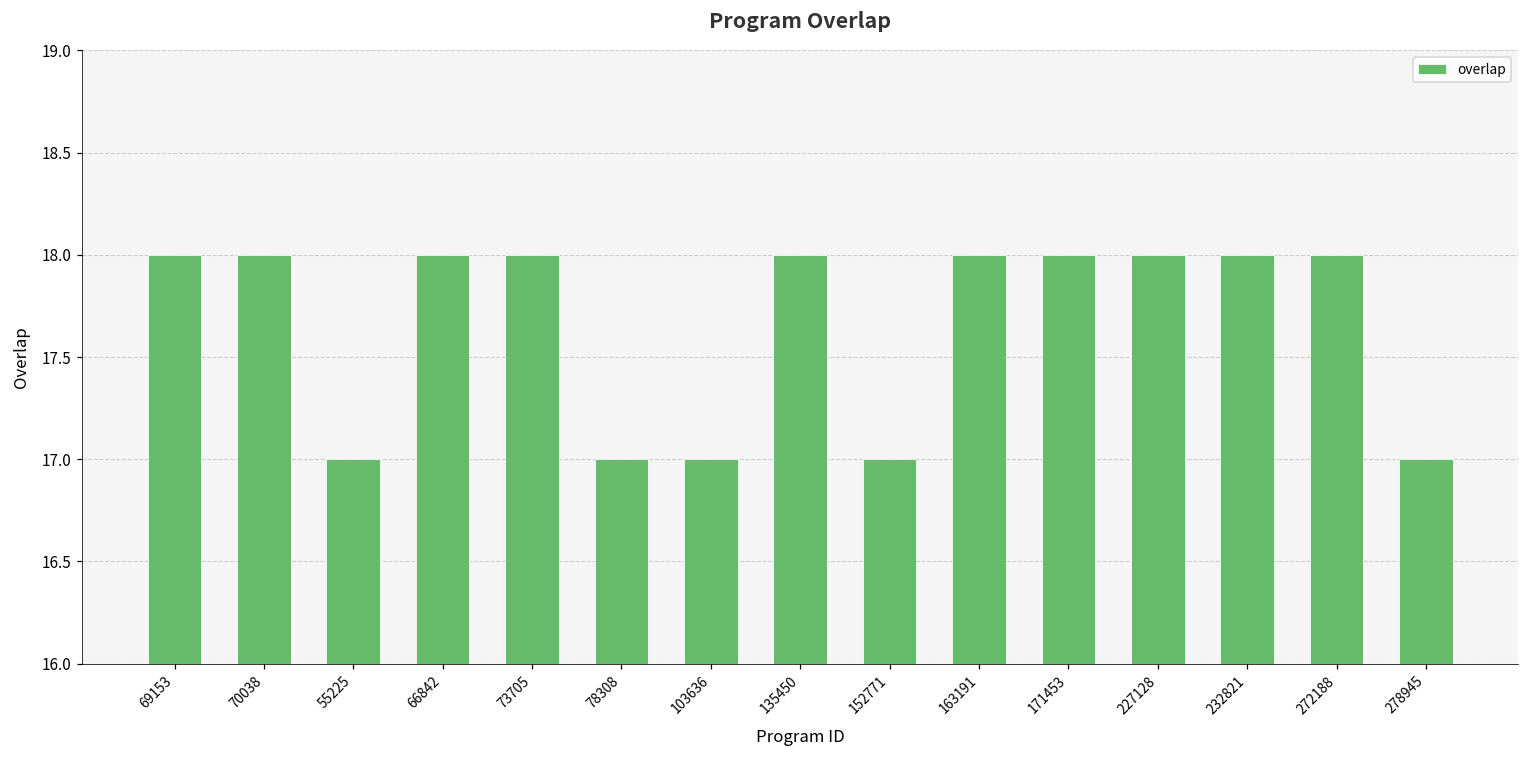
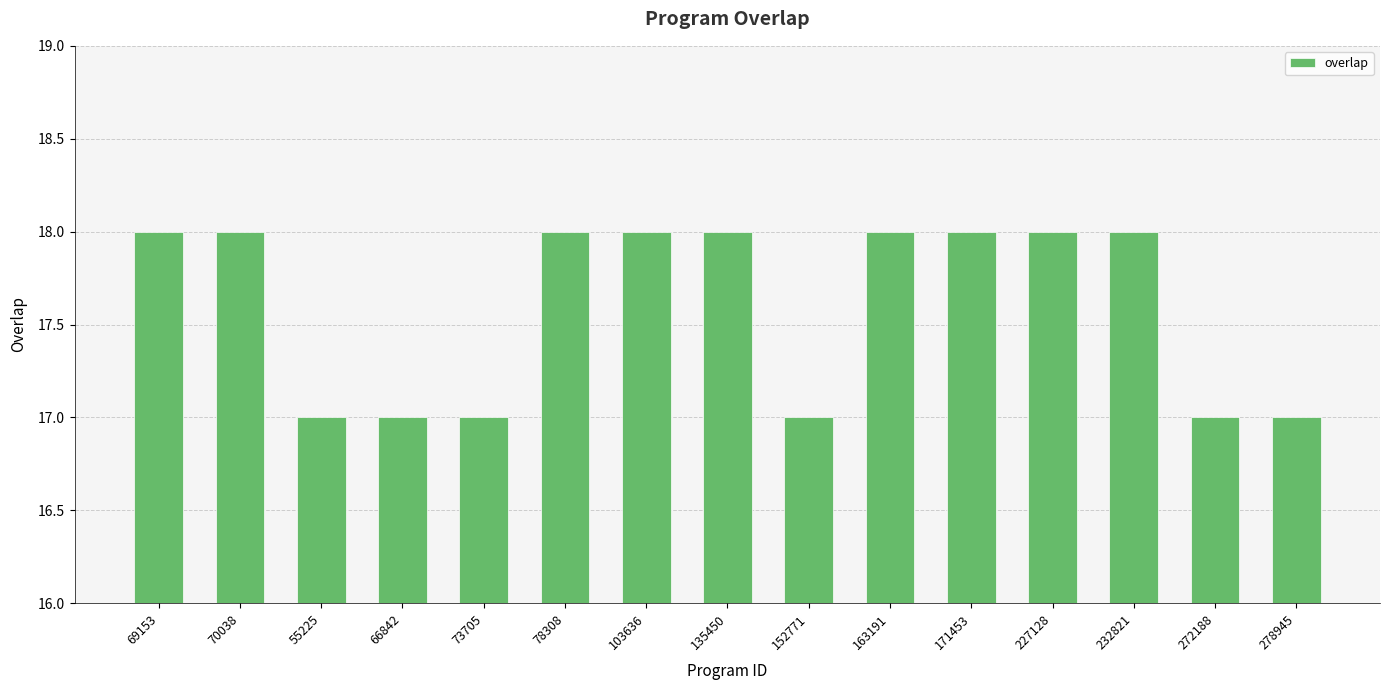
66842: 18 -> 17
73705: 18 -> 17
78308: 17 -> 18
103636: 17 -> 18
272188: 18 -> 17
